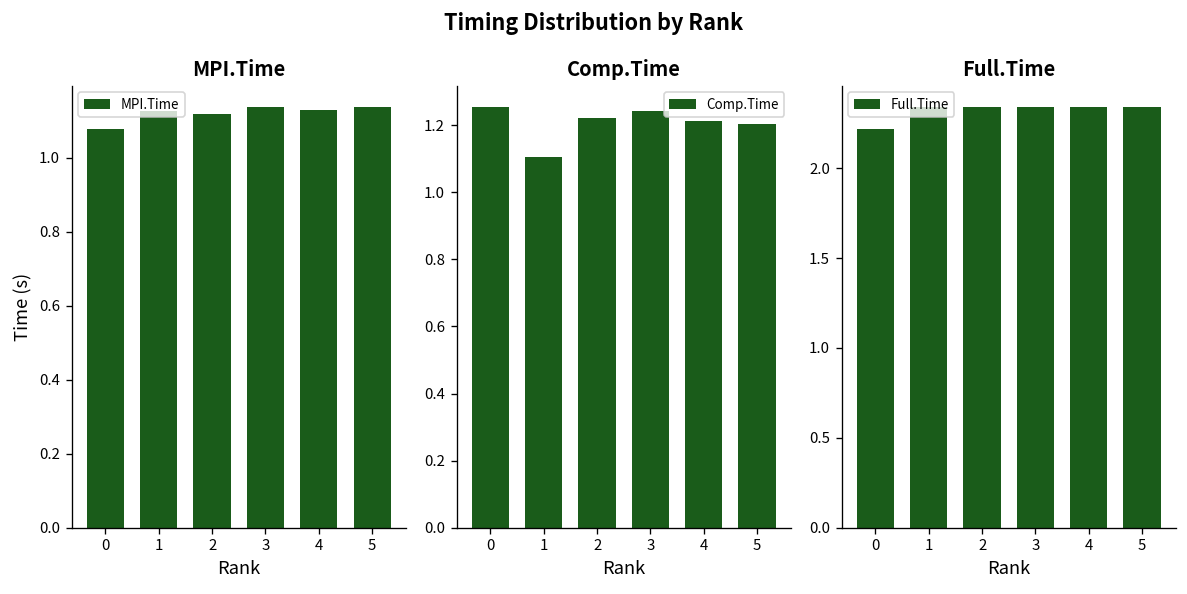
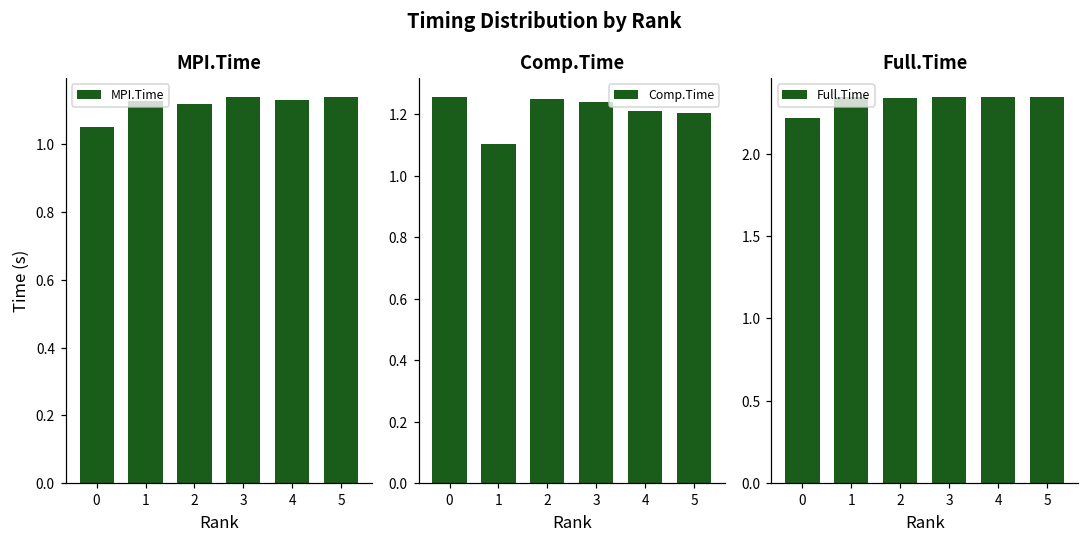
MPI.Time, 0: 1.08 -> 1.05
Comp.Time, 2: 1.22 -> 1.25
